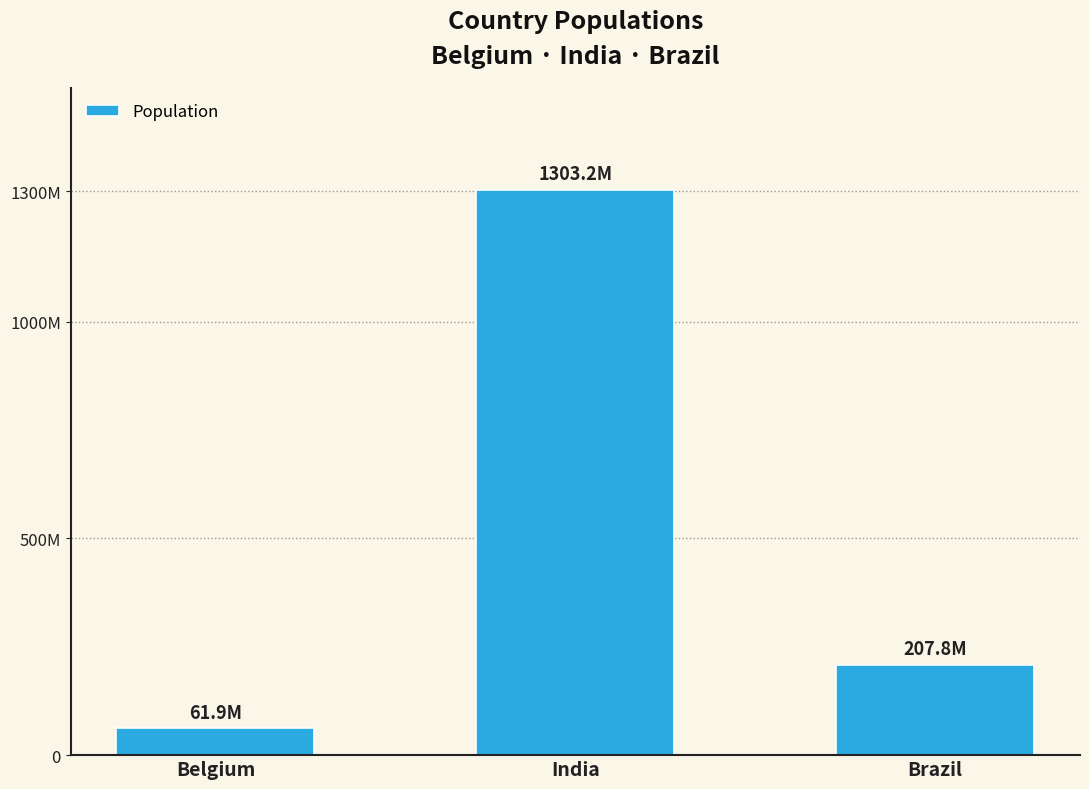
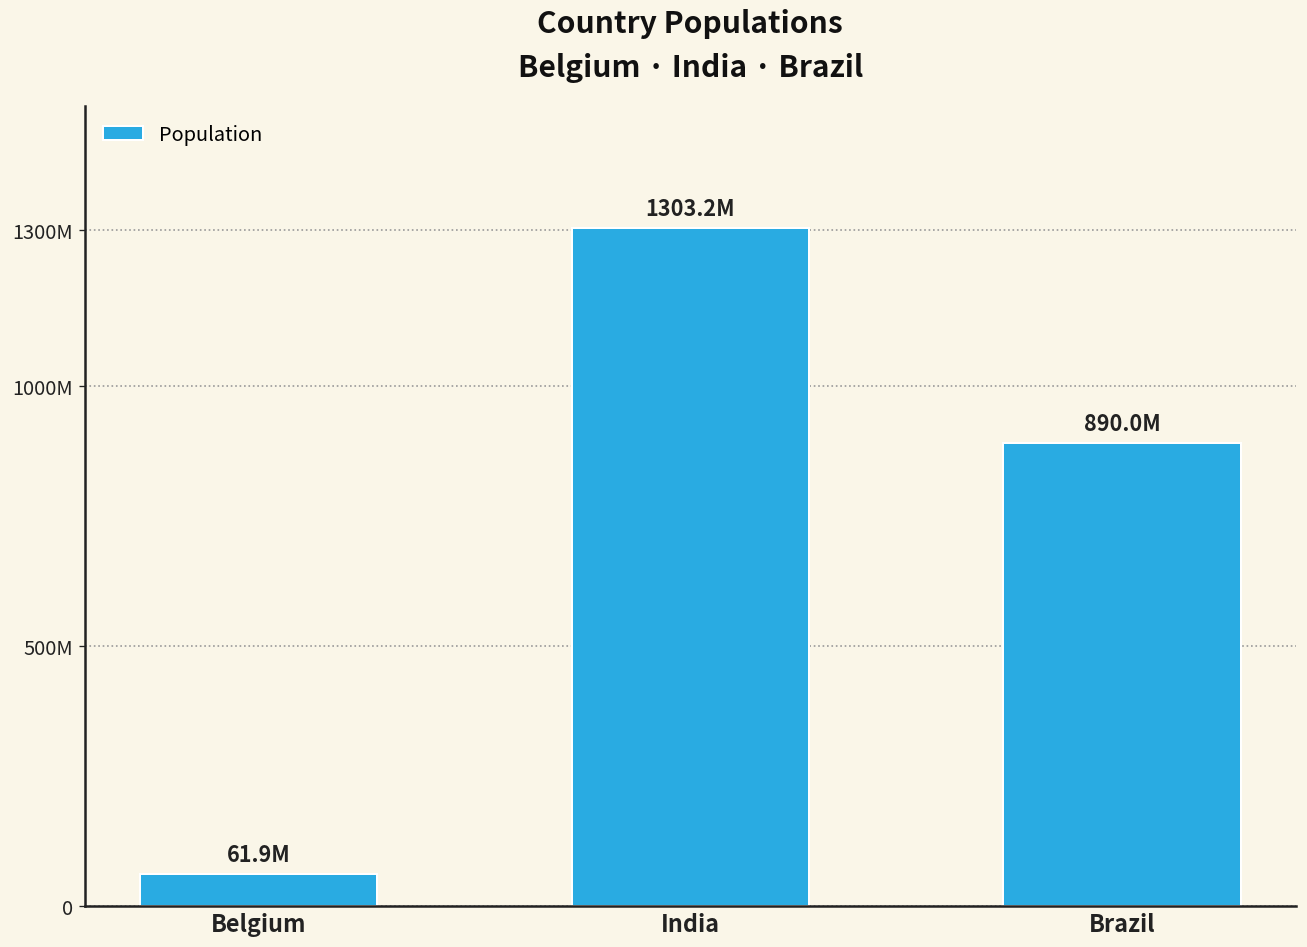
Brazil: 207.8M -> 890.0M
